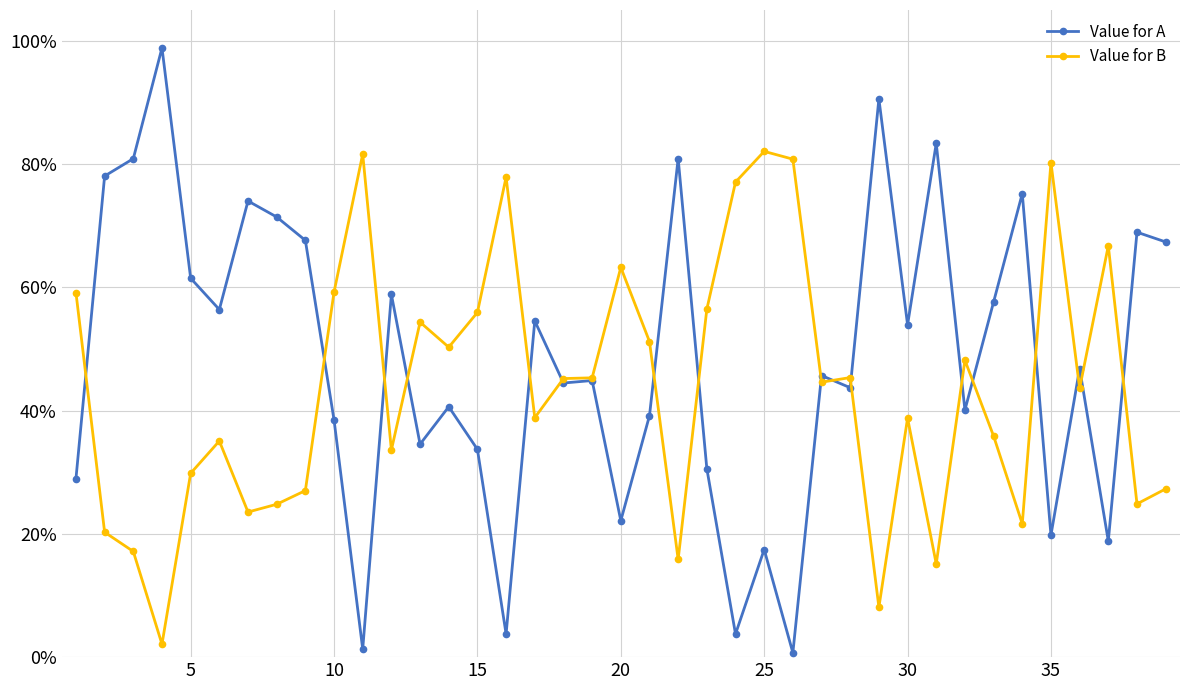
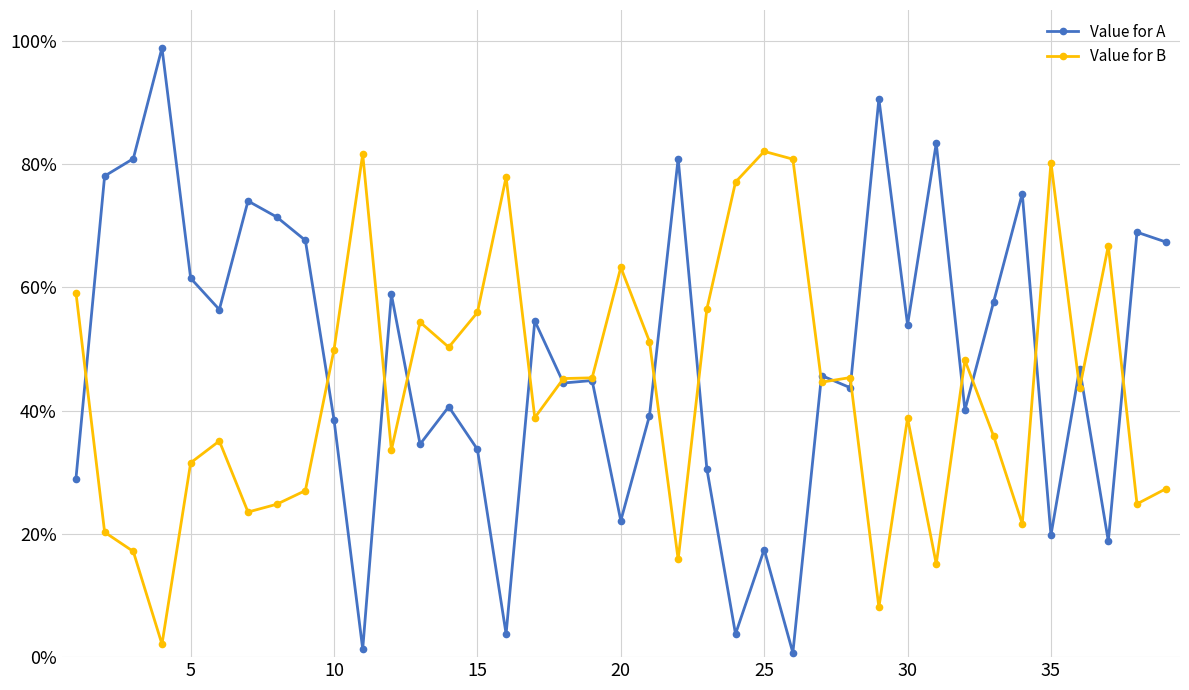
Value for B, 5: 30% -> 32%
Value for B, 10: 59% -> 50%
